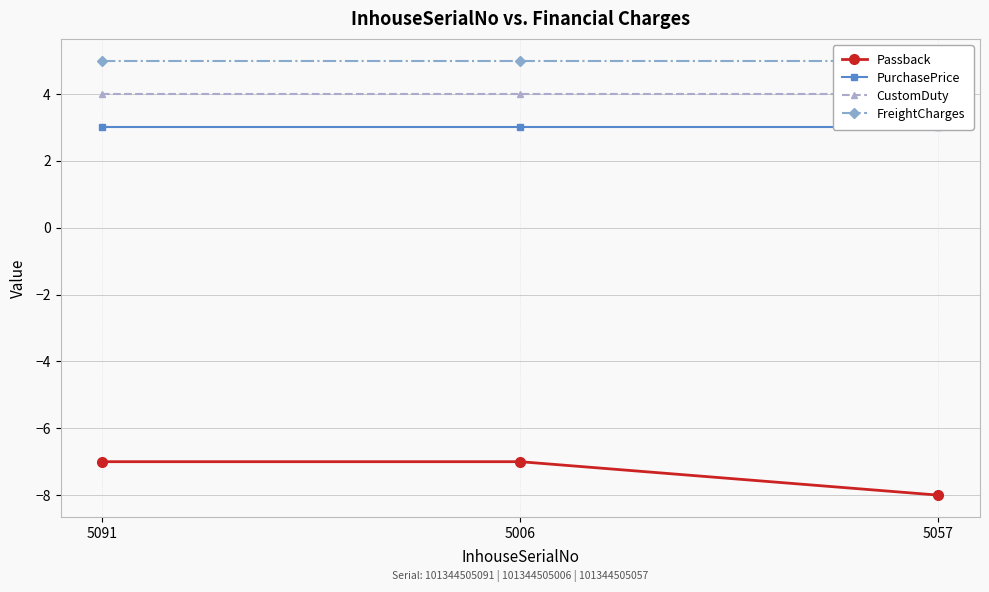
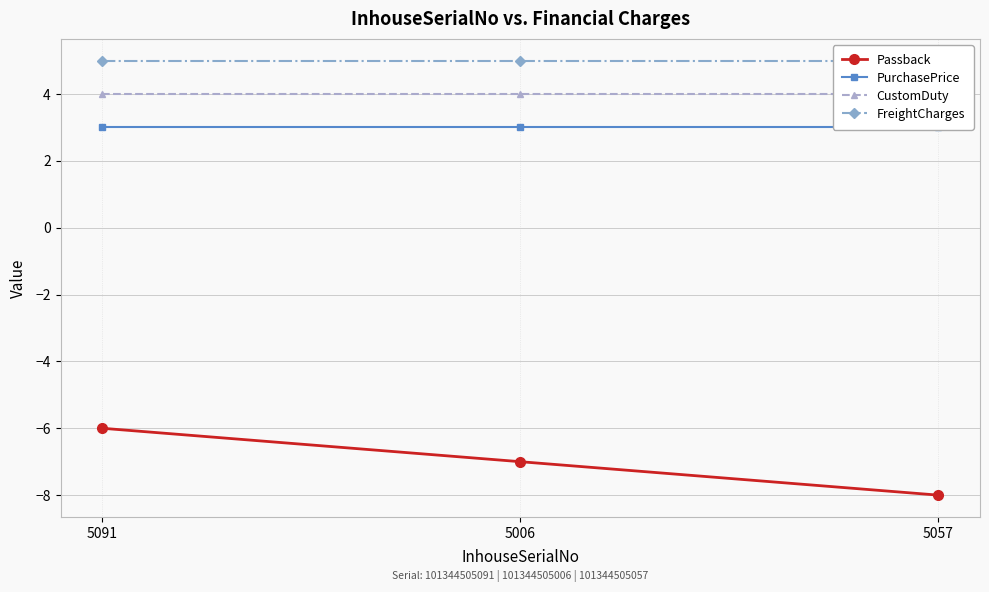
Passback, 5091: -7 -> -6
